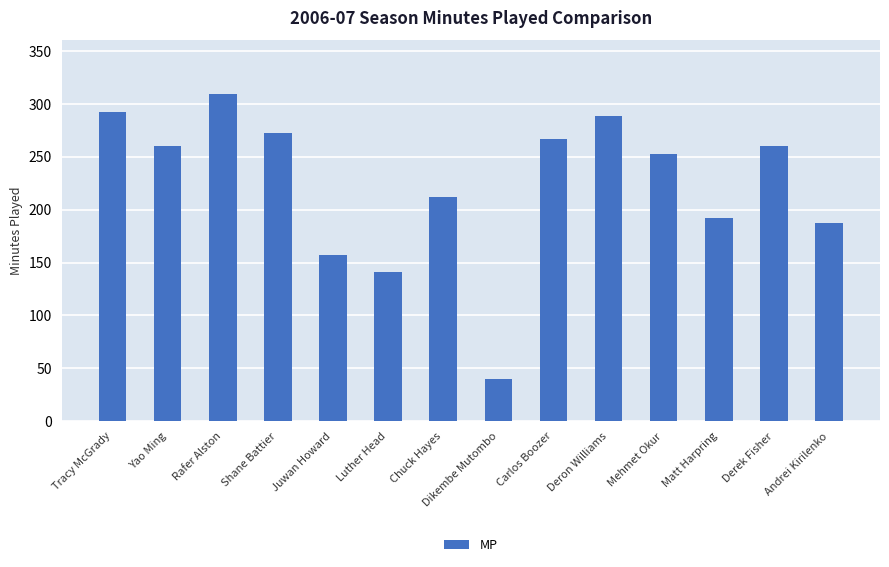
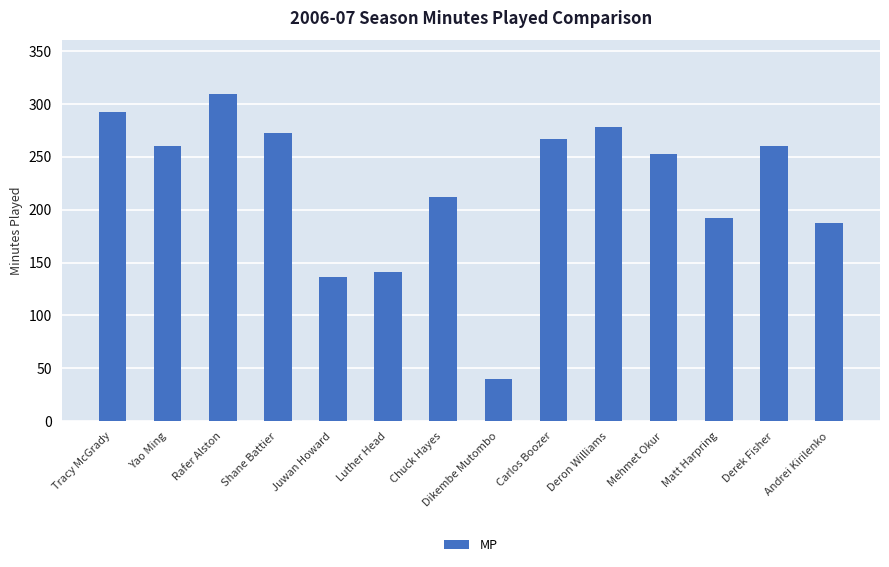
Juwan Howard: 157 -> 136
Deron Williams: 289 -> 278
